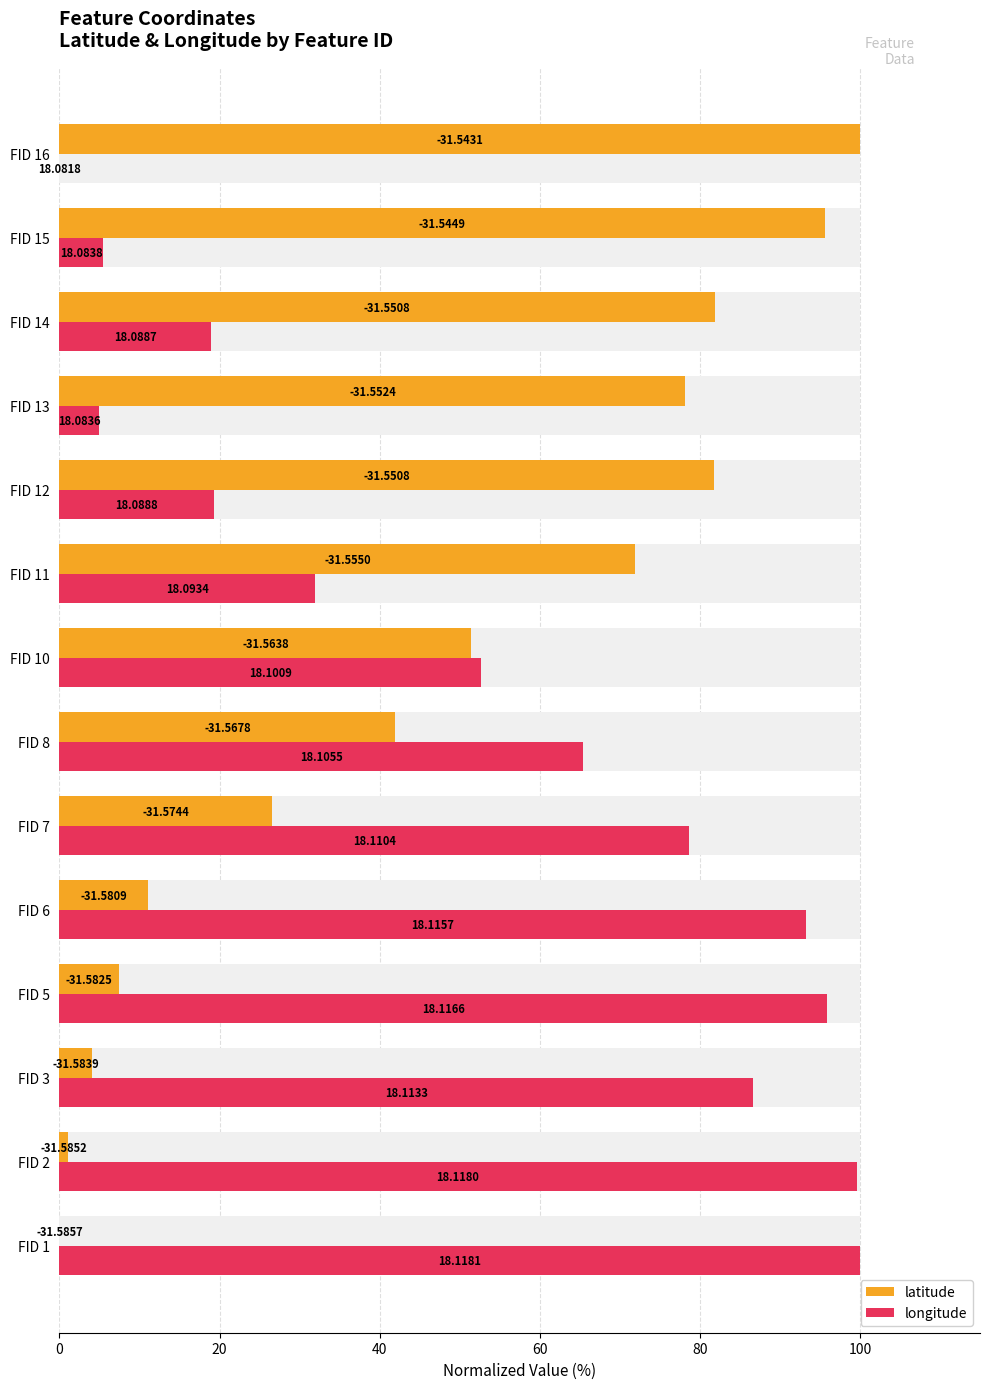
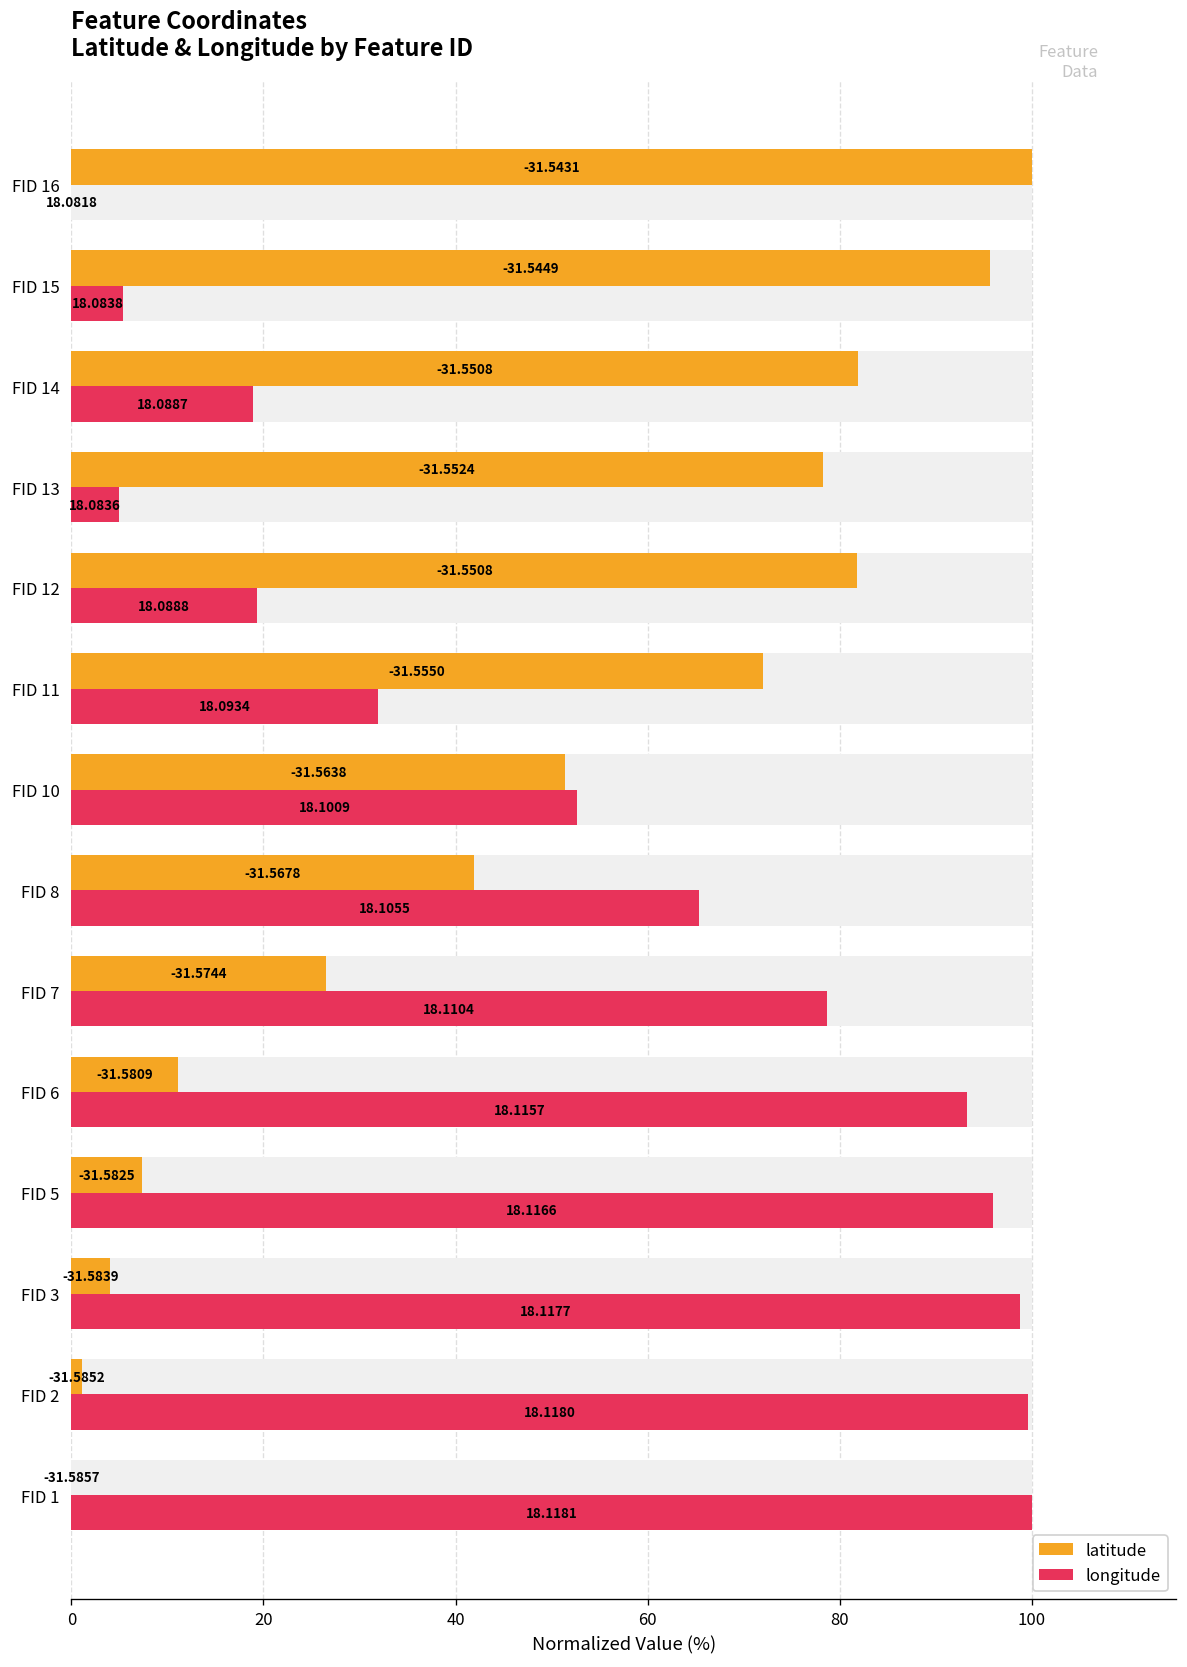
longitude, FID 3: 18.1133 -> 18.1177
